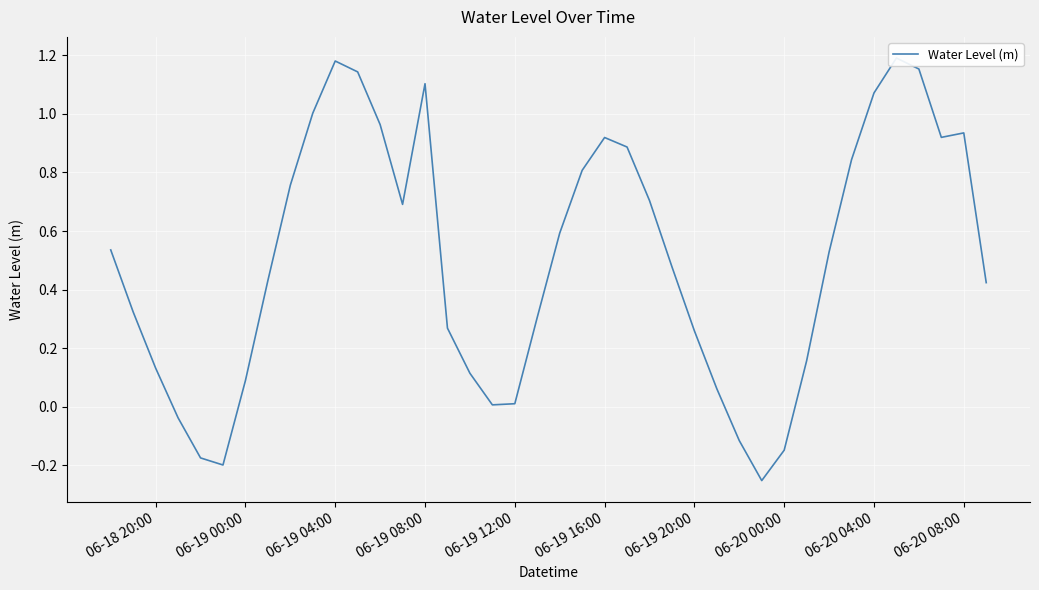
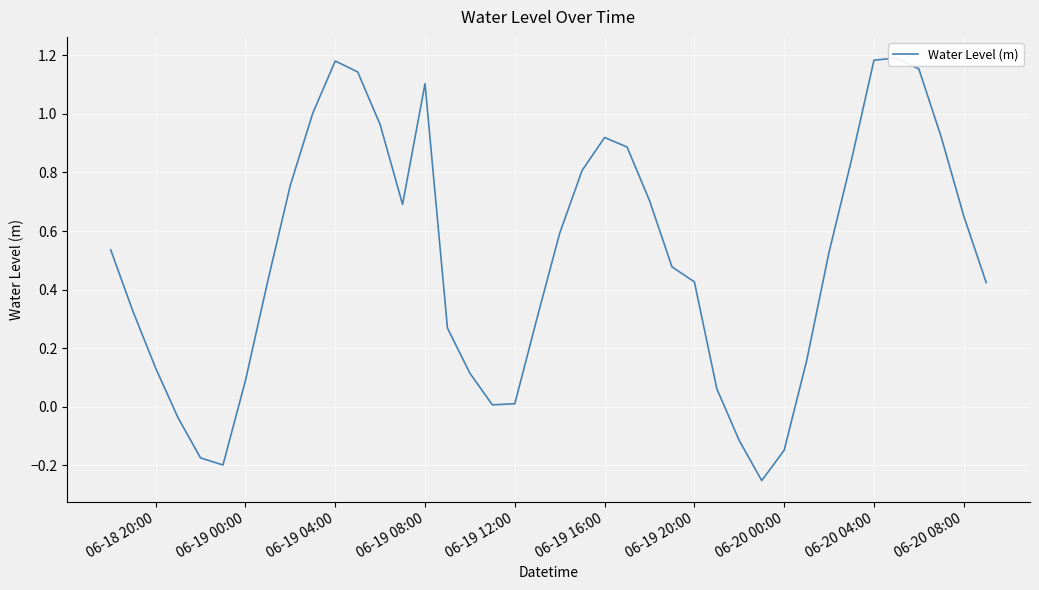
06-19 20:00: 0.26 -> 0.43
06-20 04:00: 1.07 -> 1.18
06-20 08:00: 0.94 -> 0.65
